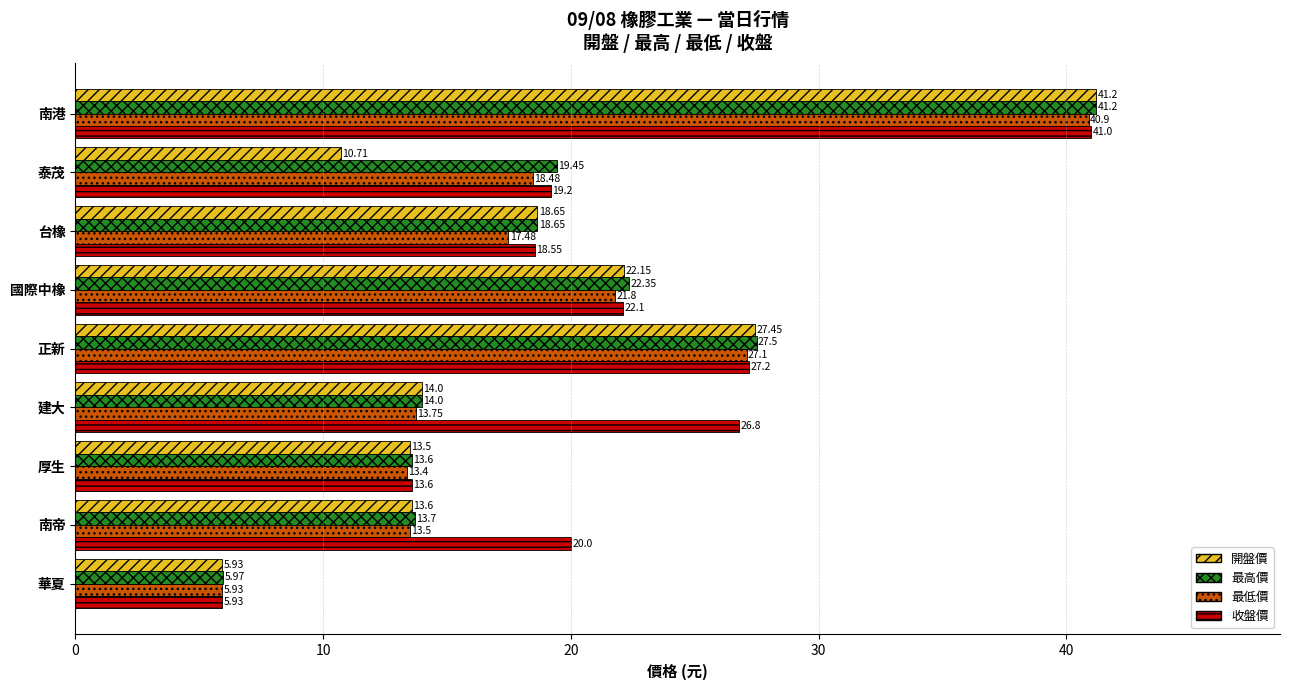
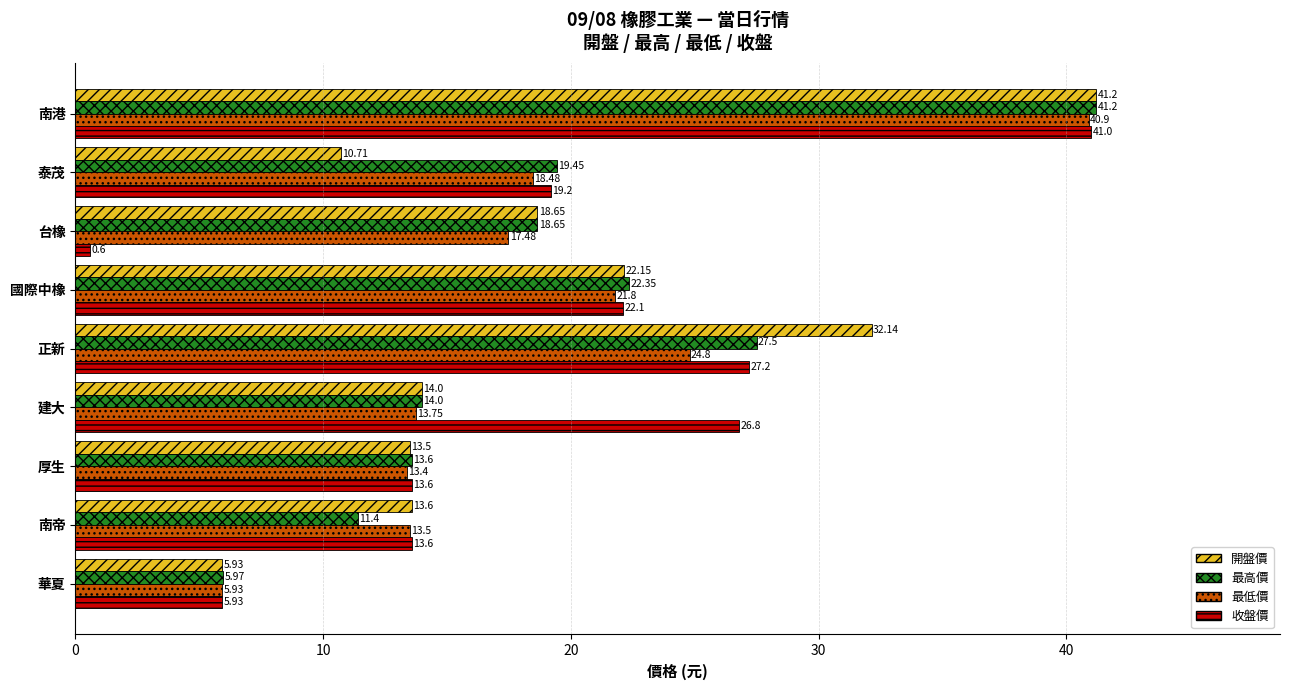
收盤價, 台橡: 18.55 -> 0.6
開盤價, 正新: 27.45 -> 32.14
最低價, 正新: 27.1 -> 24.8
最高價, 南帝: 13.7 -> 11.4
收盤價, 南帝: 20.0 -> 13.6
